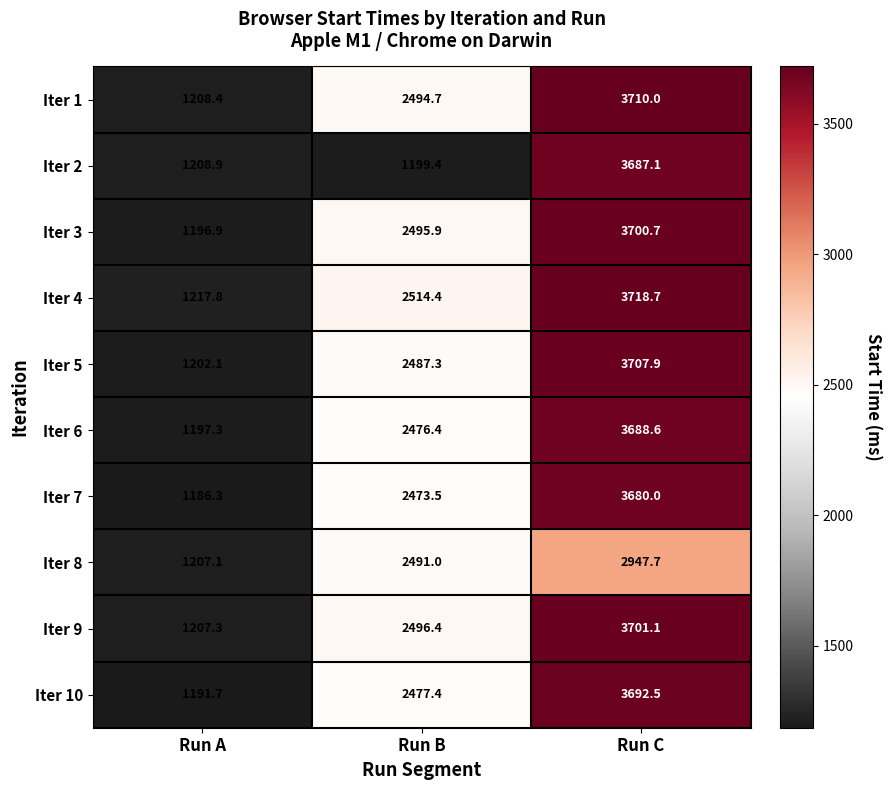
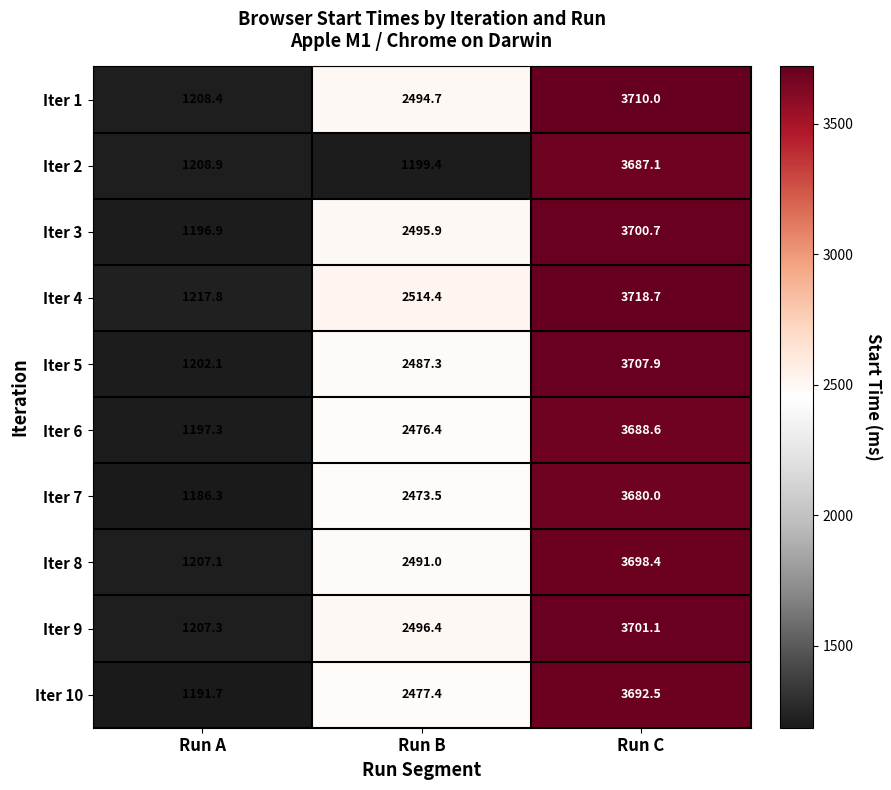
Iter 8, Run C: 2947.7 -> 3698.4
